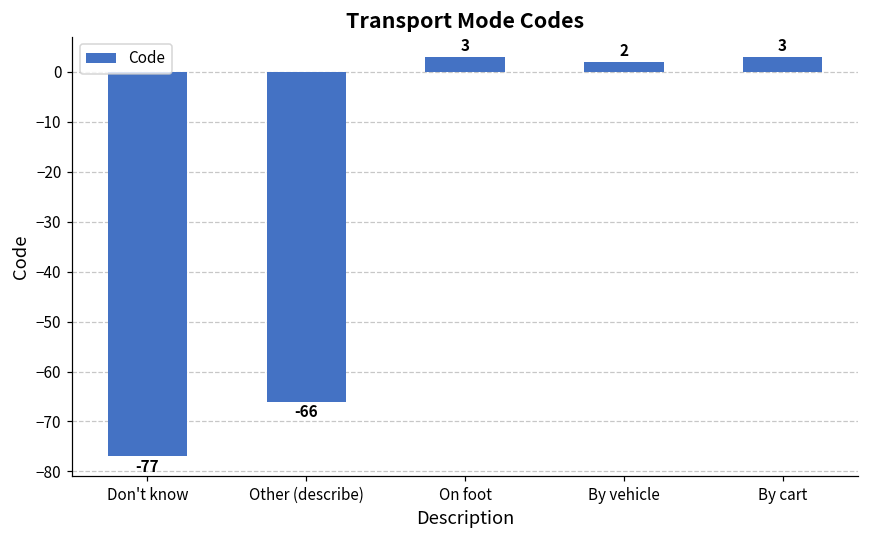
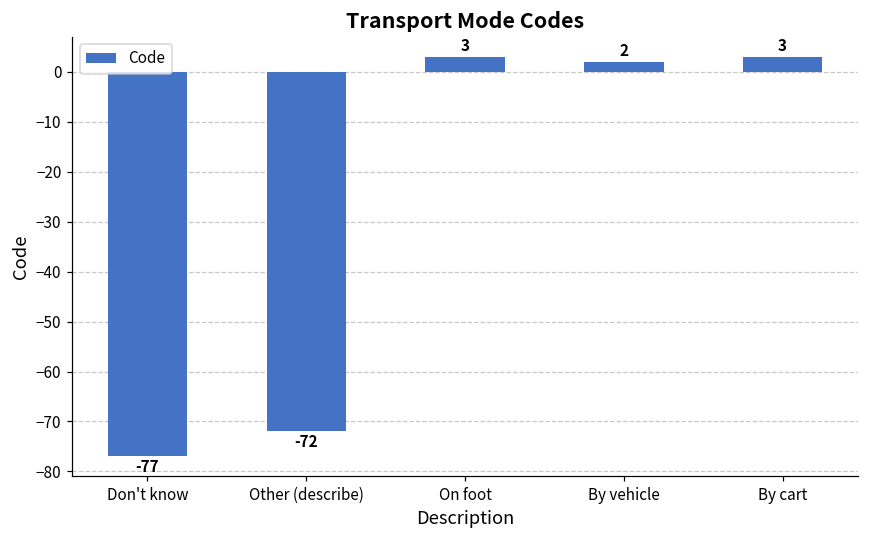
Other (describe): -66 -> -72
